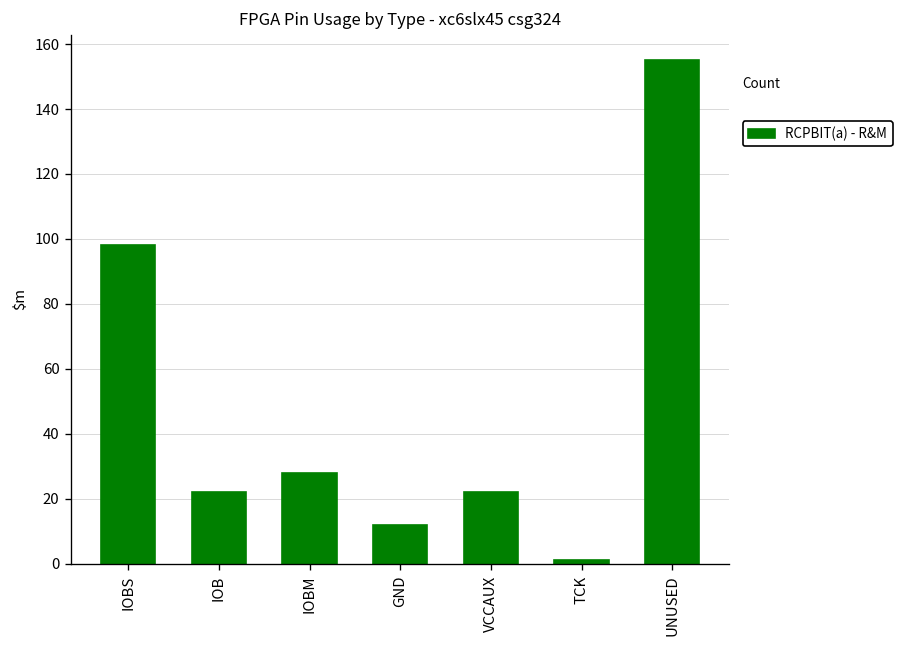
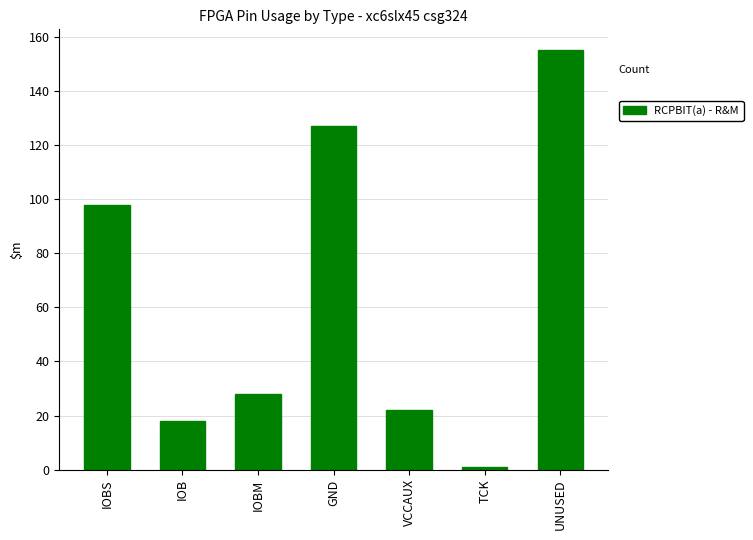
IOB: 22 -> 18
GND: 12 -> 127
